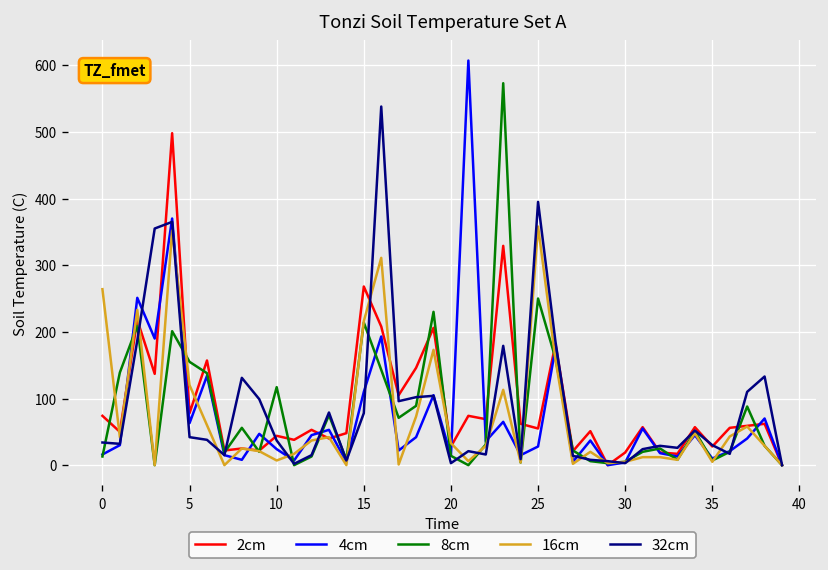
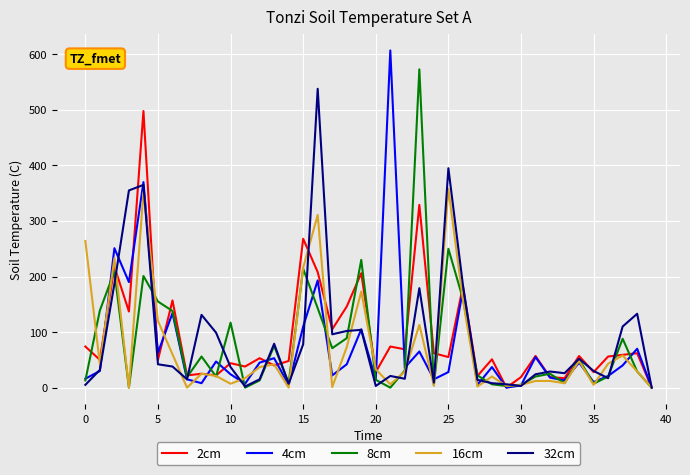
32cm, 0: 30 -> 10
2cm, 5: 80 -> 50
